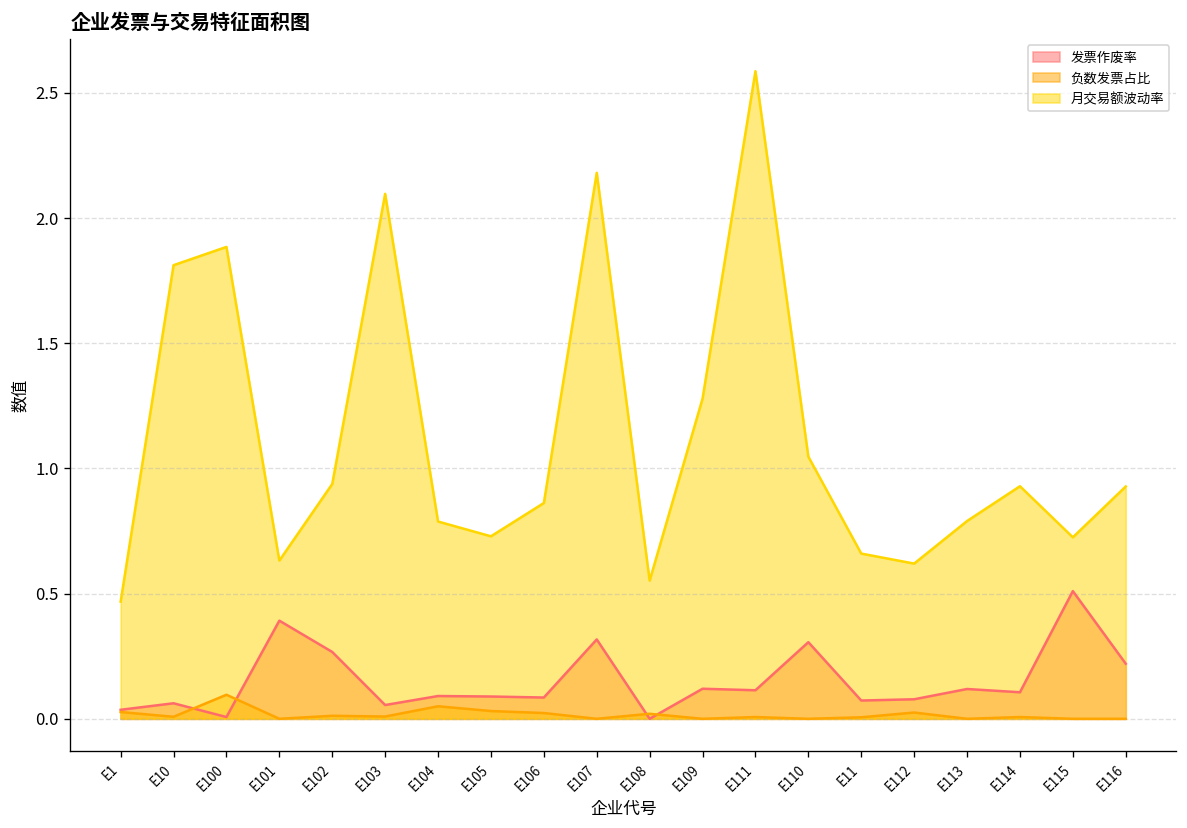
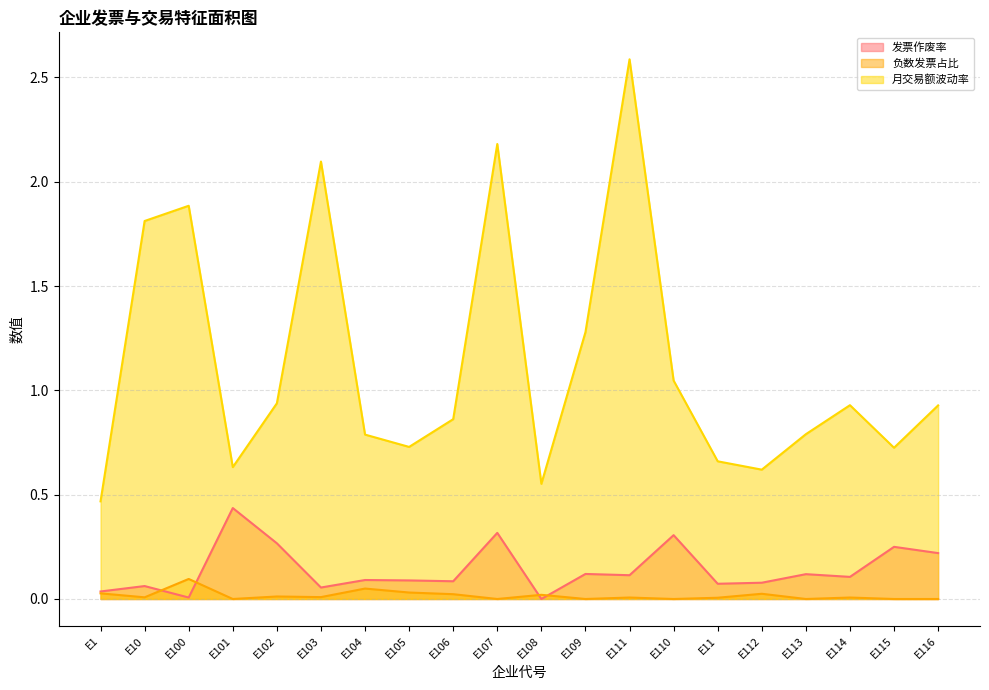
发票作废率, E101: 0.39 -> 0.44
发票作废率, E115: 0.51 -> 0.25
